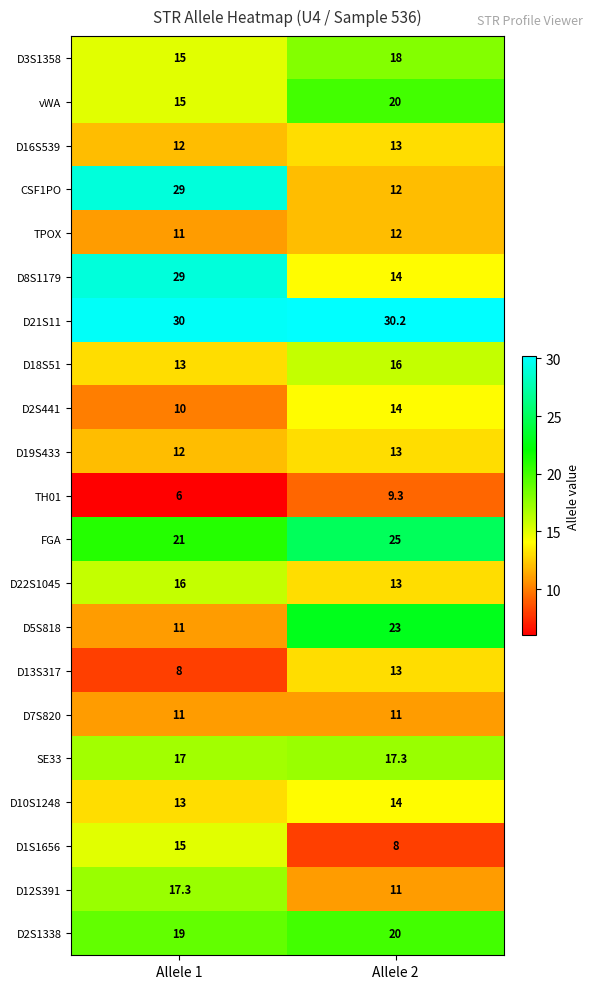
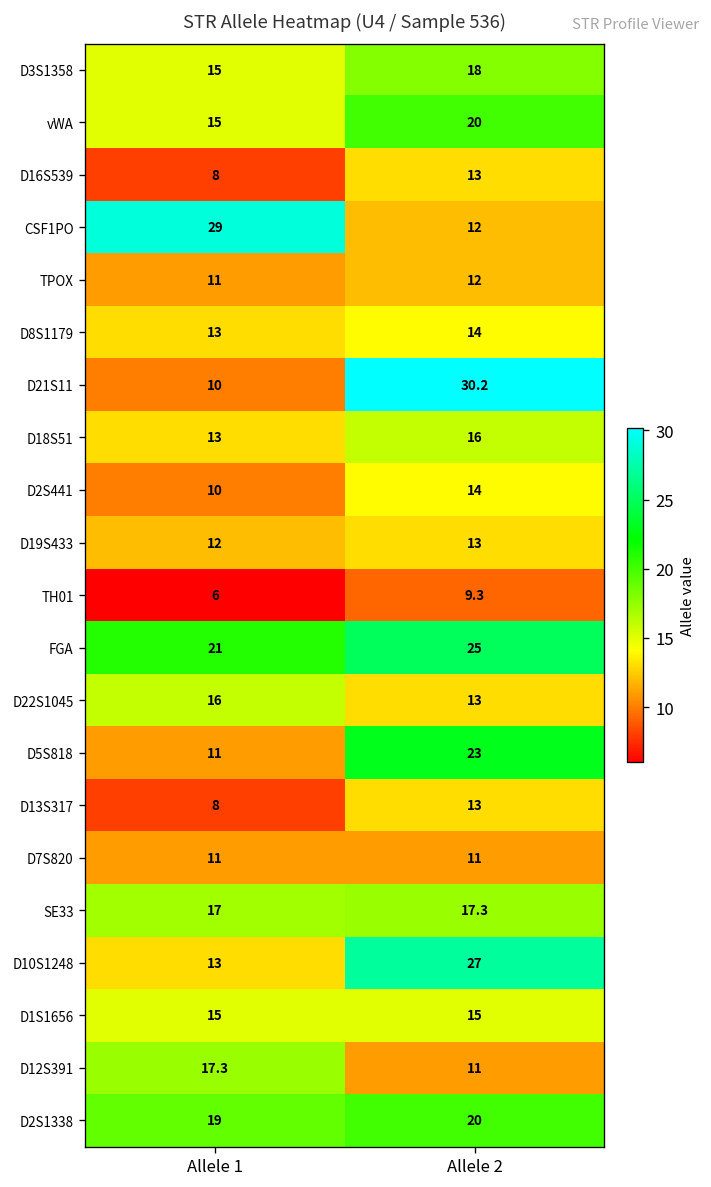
D16S539, Allele 1: 12 -> 8
D8S1179, Allele 1: 29 -> 13
D21S11, Allele 1: 30 -> 10
D10S1248, Allele 2: 14 -> 27
D1S1656, Allele 2: 8 -> 15
